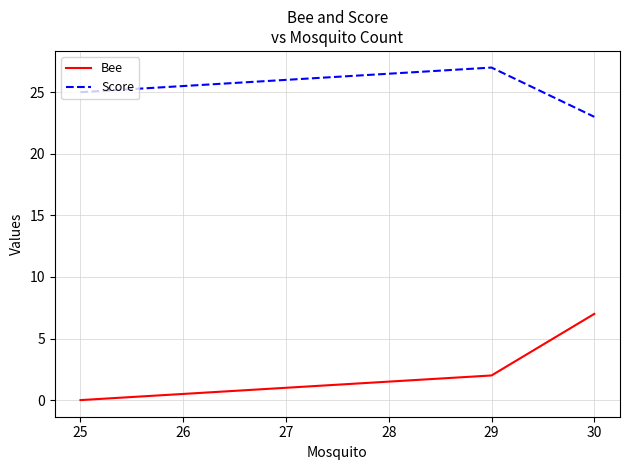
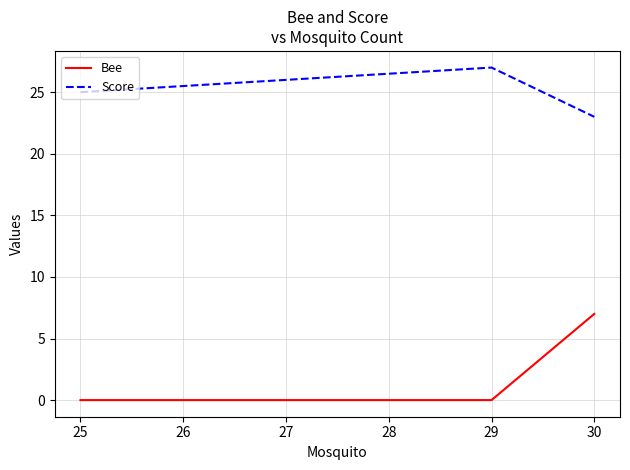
Bee, 29: 2 -> 0
